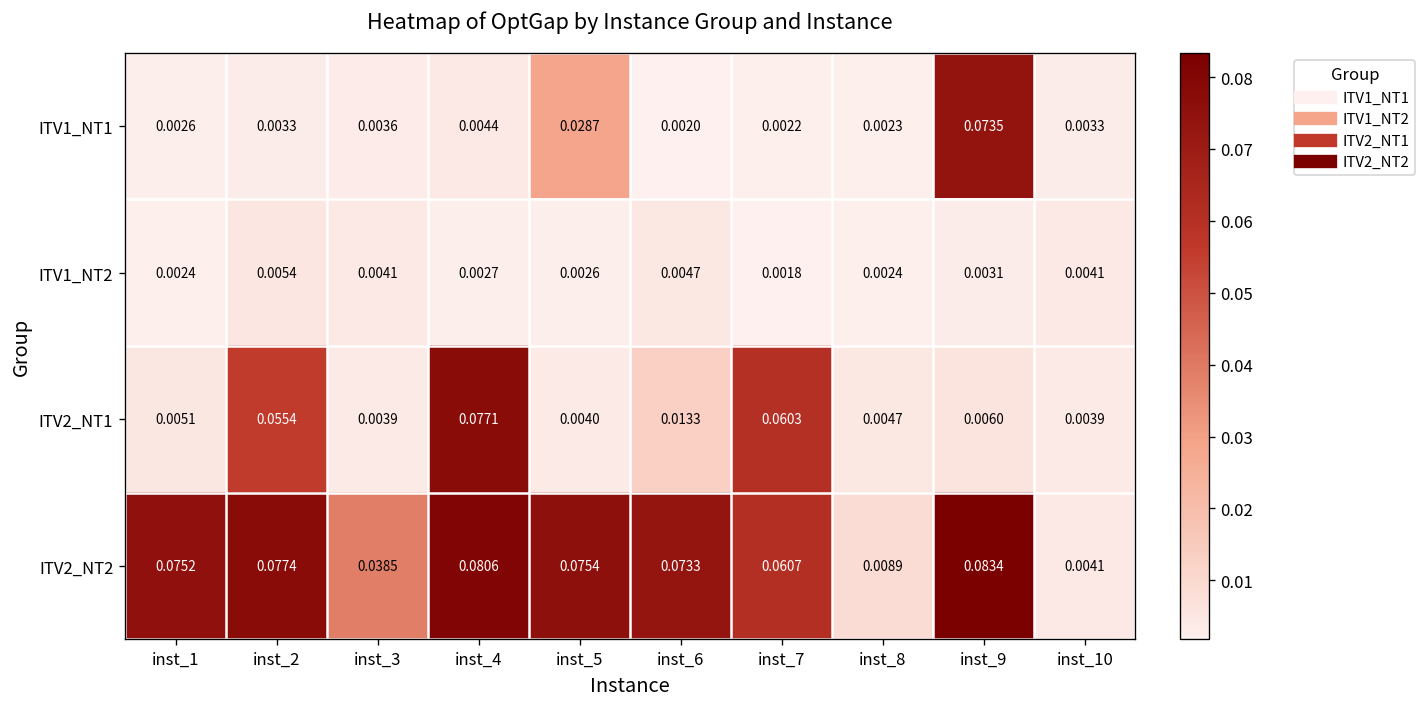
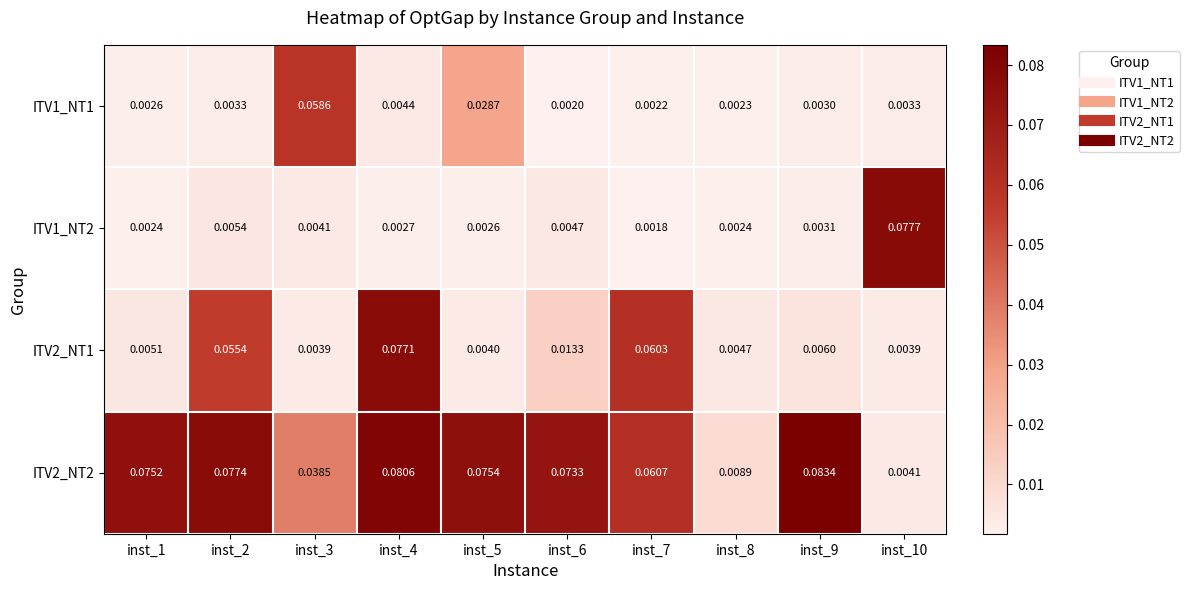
ITV1_NT1, inst_3: 0.0036 -> 0.0586
ITV1_NT1, inst_9: 0.0735 -> 0.0030
ITV1_NT2, inst_10: 0.0041 -> 0.0777
